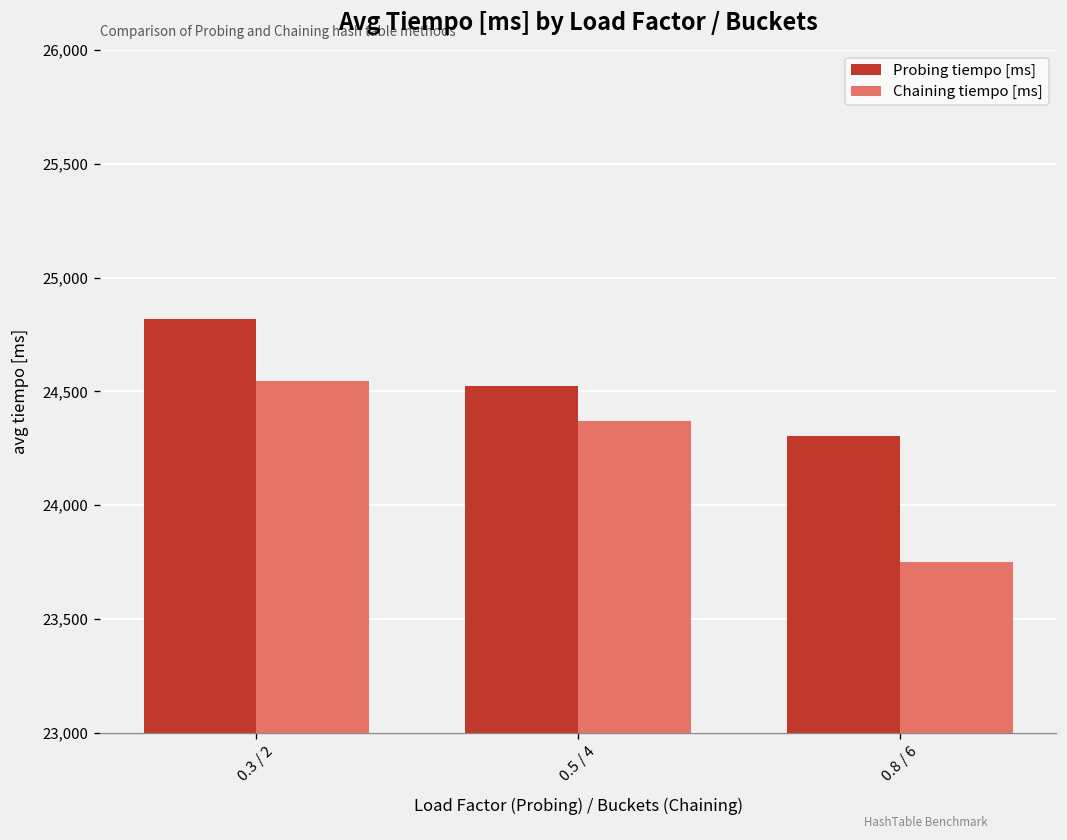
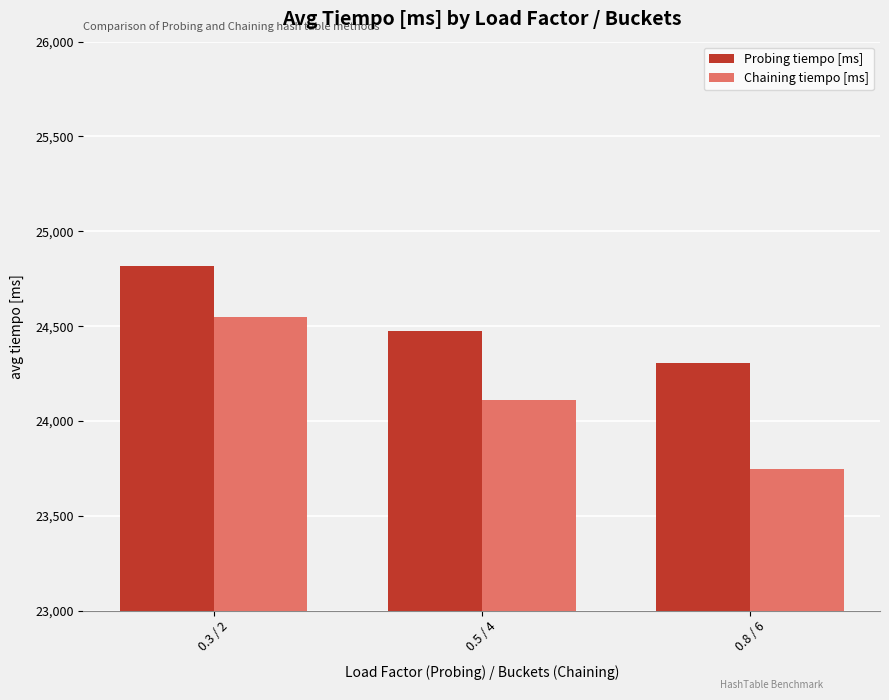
Probing tiempo [ms], 0.5 / 4: 24,520 -> 24,480
Chaining tiempo [ms], 0.5 / 4: 24,370 -> 24,110
